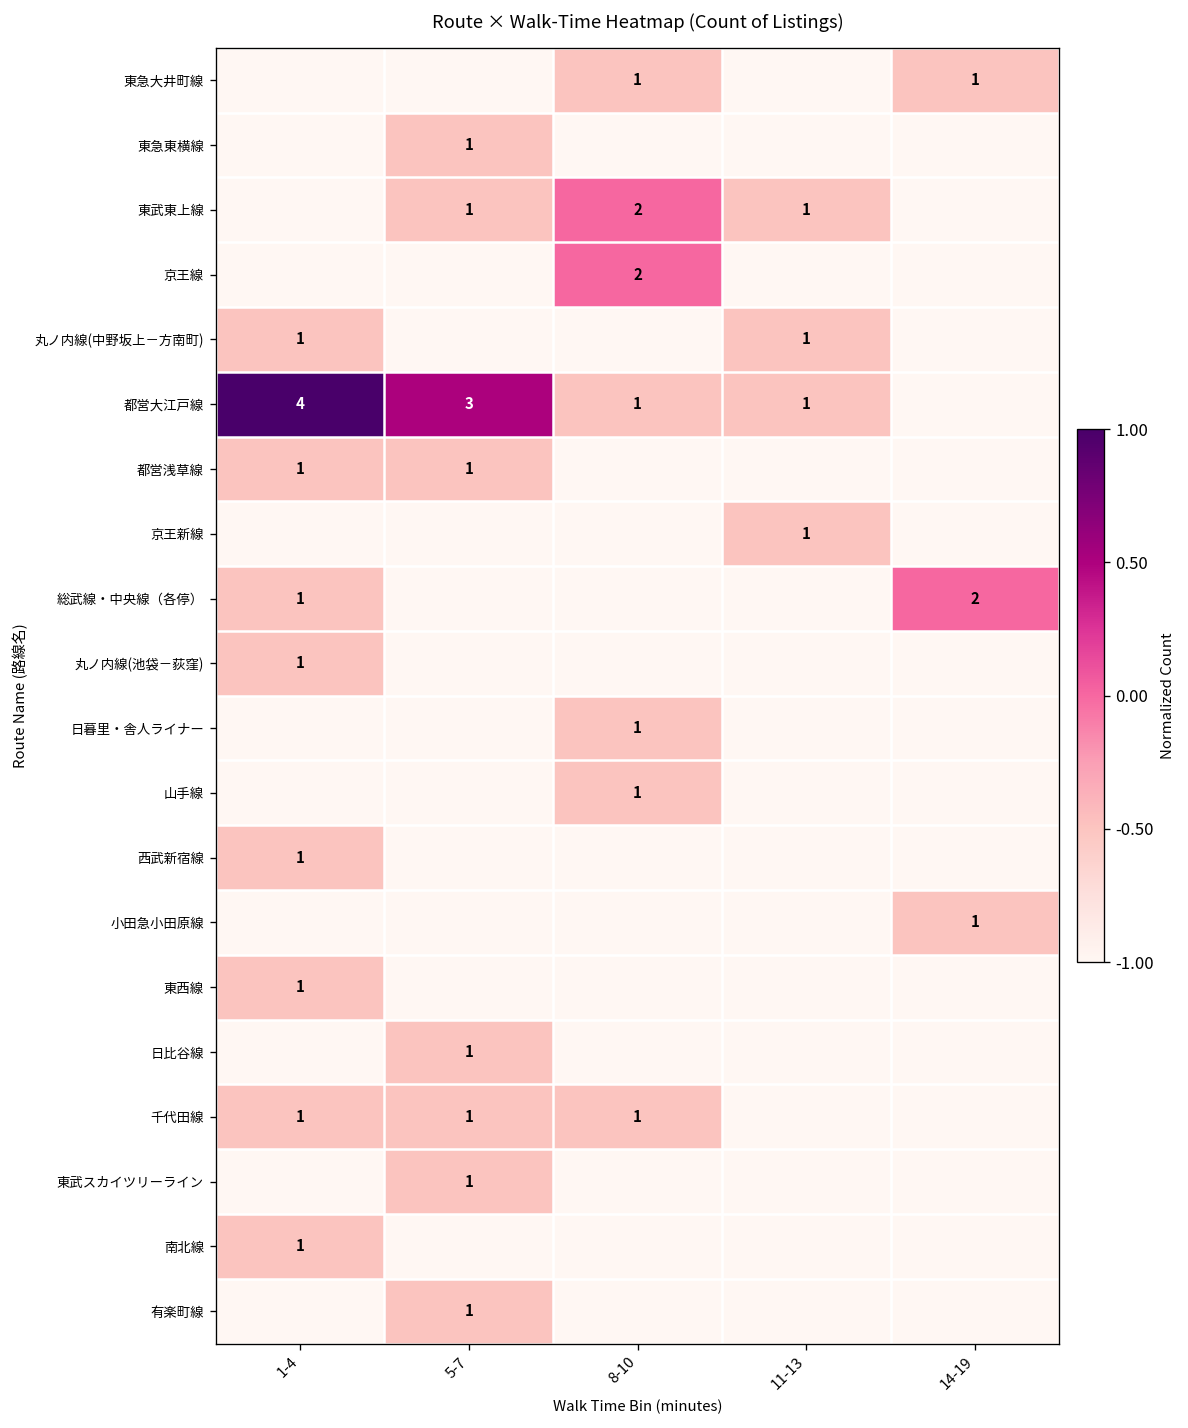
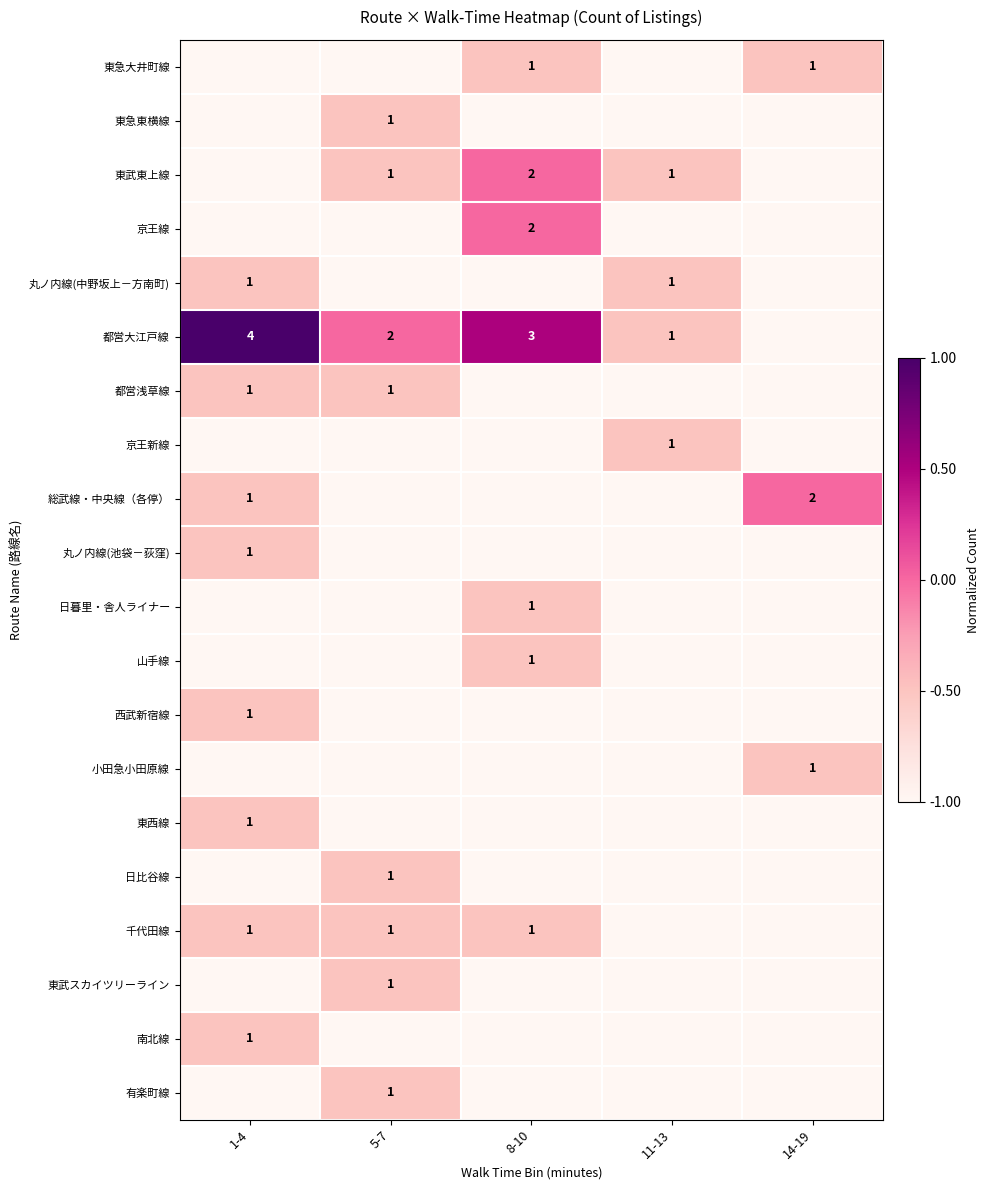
都営大江戸線, 5-7: 3 -> 2
都営大江戸線, 8-10: 1 -> 3
